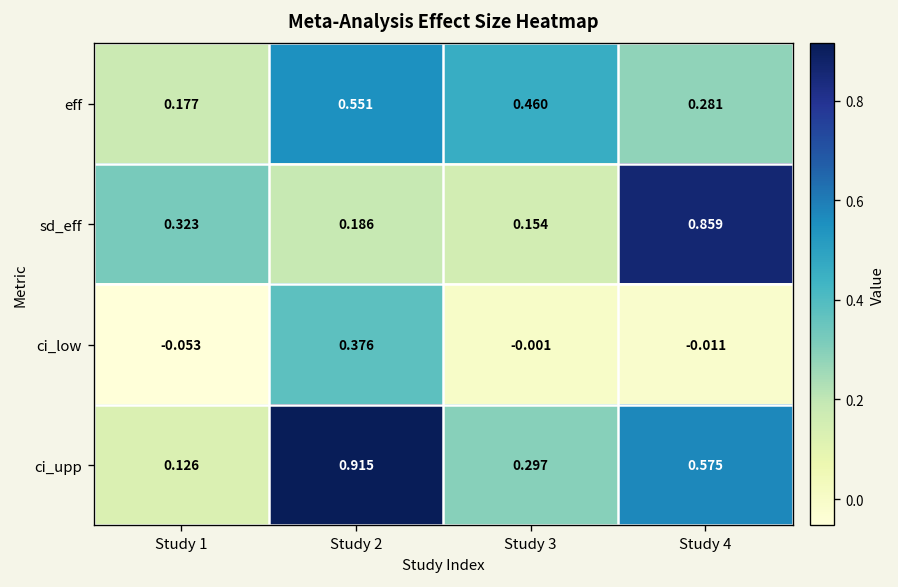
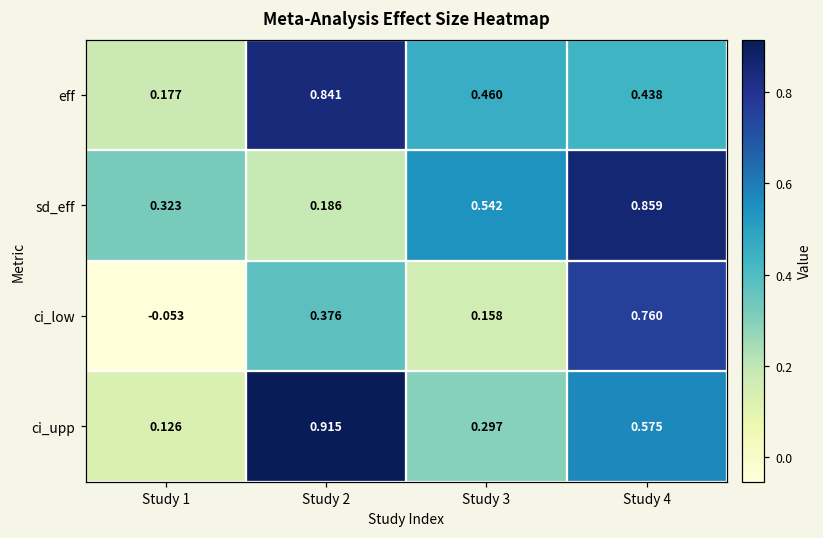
eff, Study 2: 0.551 -> 0.841
eff, Study 4: 0.281 -> 0.438
sd_eff, Study 3: 0.154 -> 0.542
ci_low, Study 3: -0.001 -> 0.158
ci_low, Study 4: -0.011 -> 0.760
